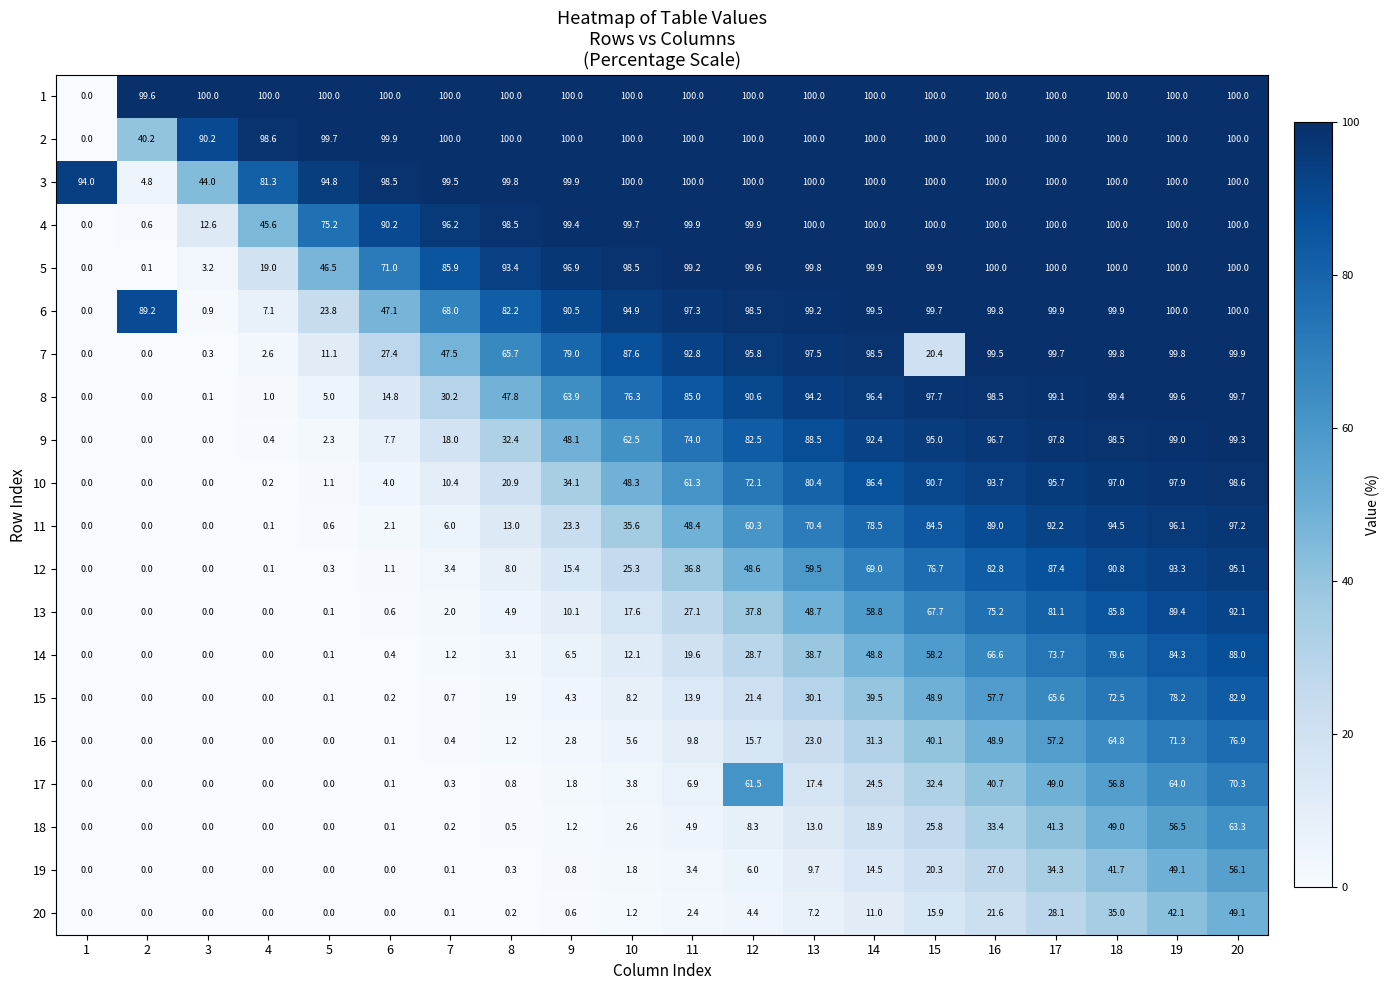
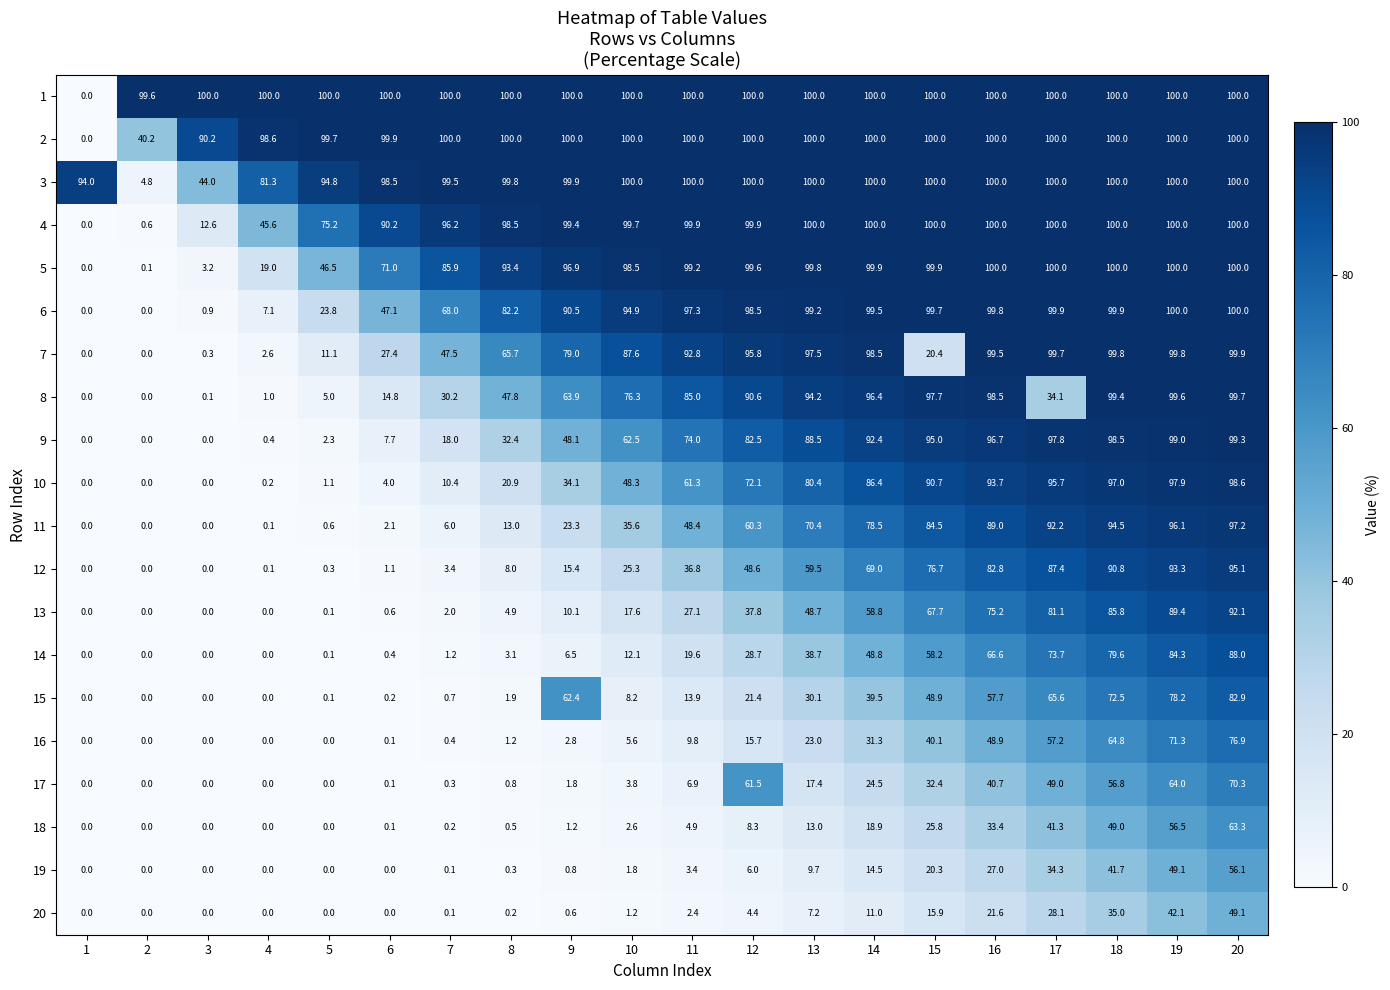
6, 2: 89.2 -> 0.0
8, 17: 99.1 -> 34.1
15, 9: 4.3 -> 62.4
